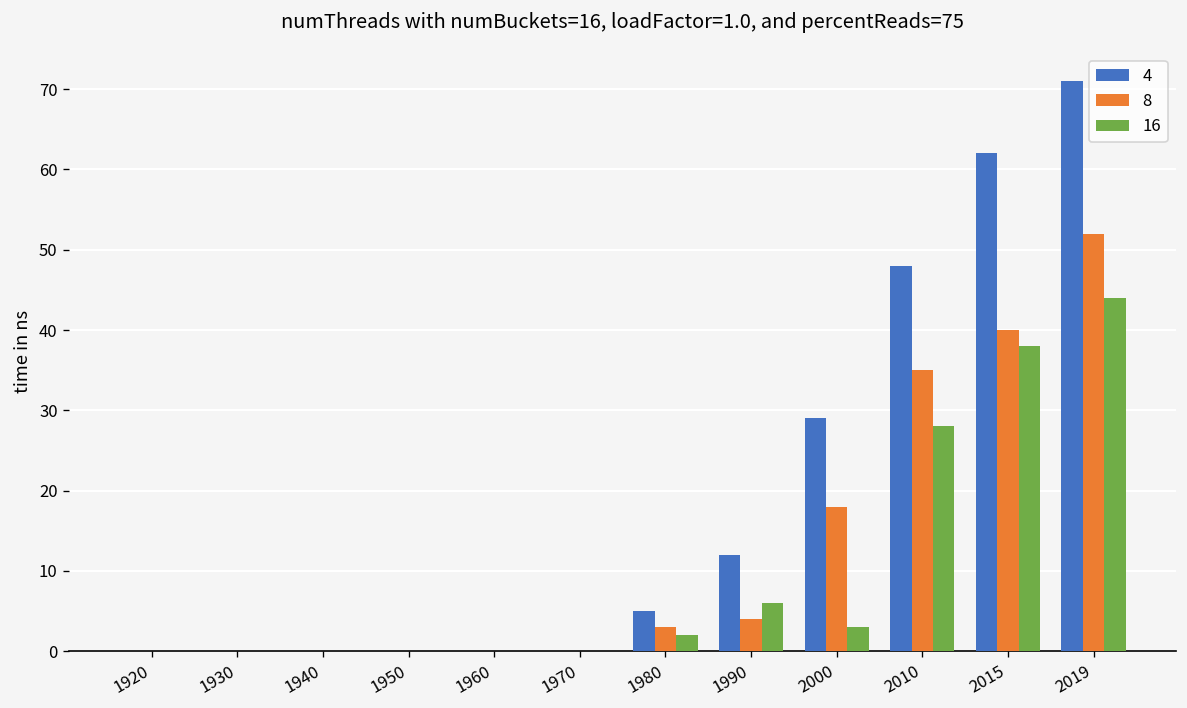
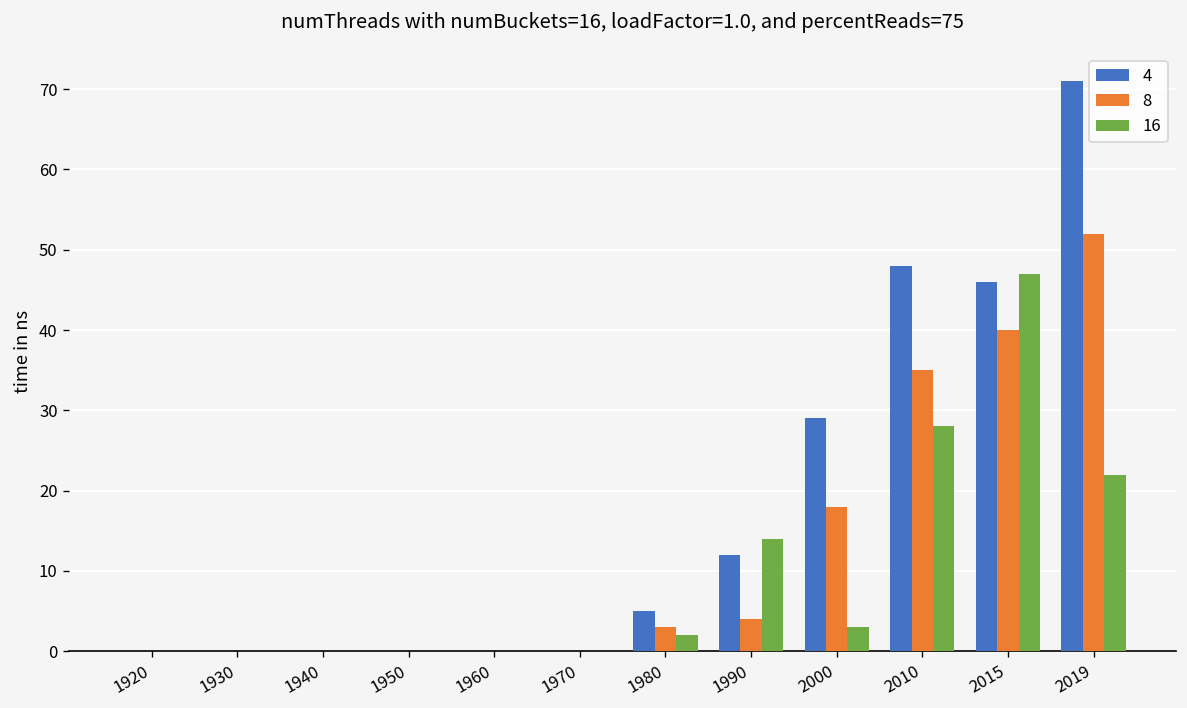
16, 1990: 6 -> 14
4, 2015: 62 -> 46
16, 2015: 38 -> 47
16, 2019: 44 -> 22
